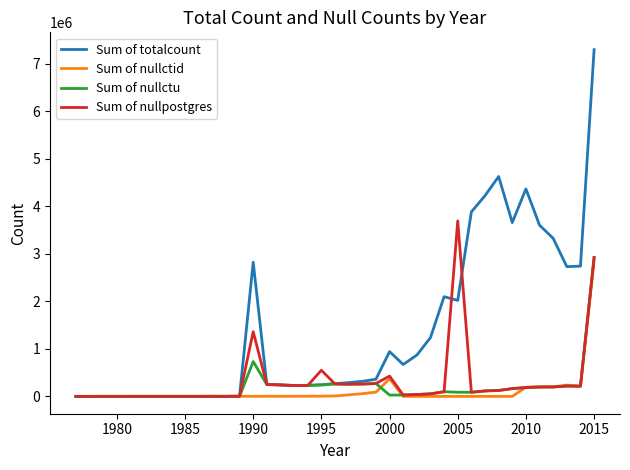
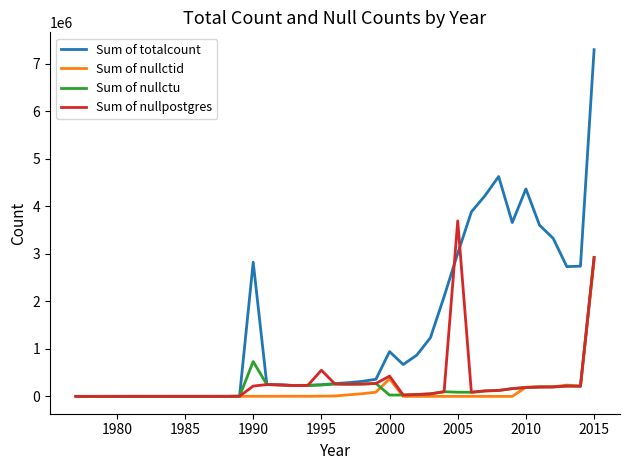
Sum of nullpostgres, 1990: 1400000 -> 200000
Sum of totalcount, 2005: 2000000 -> 3000000
